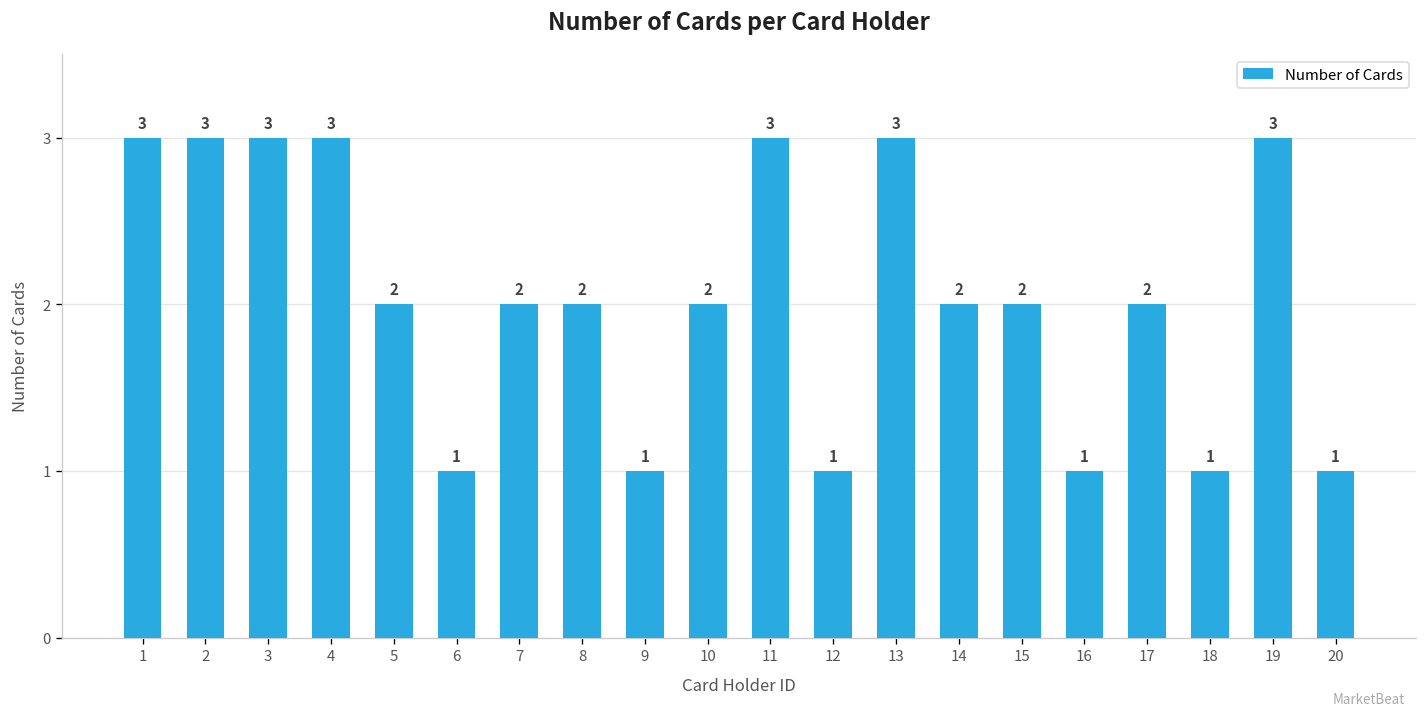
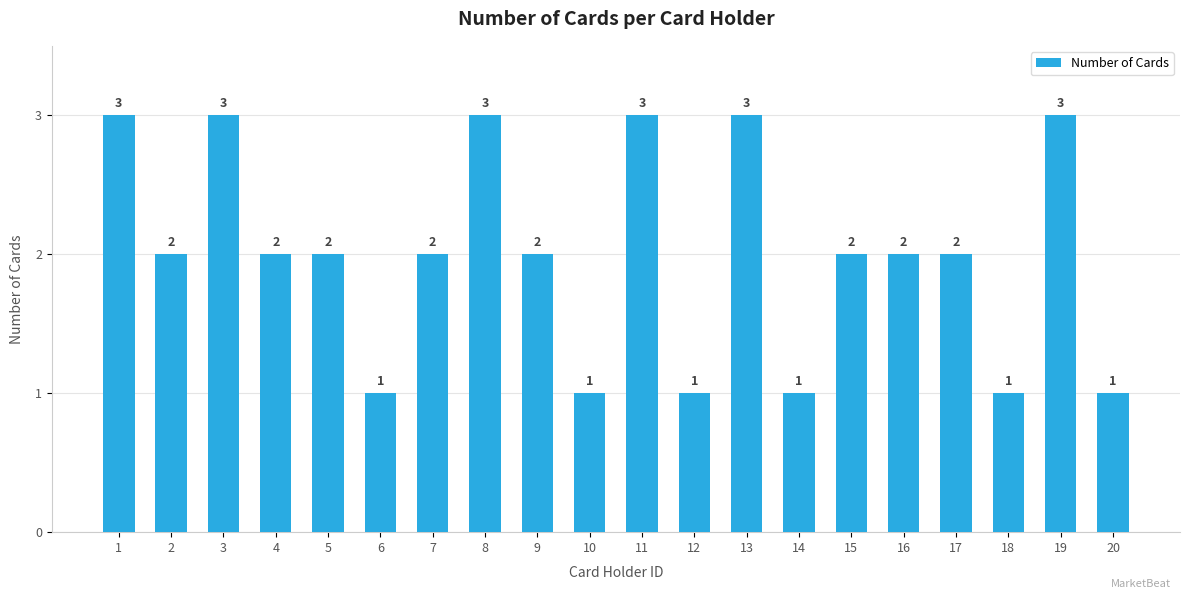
2: 3 -> 2
4: 3 -> 2
8: 2 -> 3
9: 1 -> 2
10: 2 -> 1
14: 2 -> 1
16: 1 -> 2
